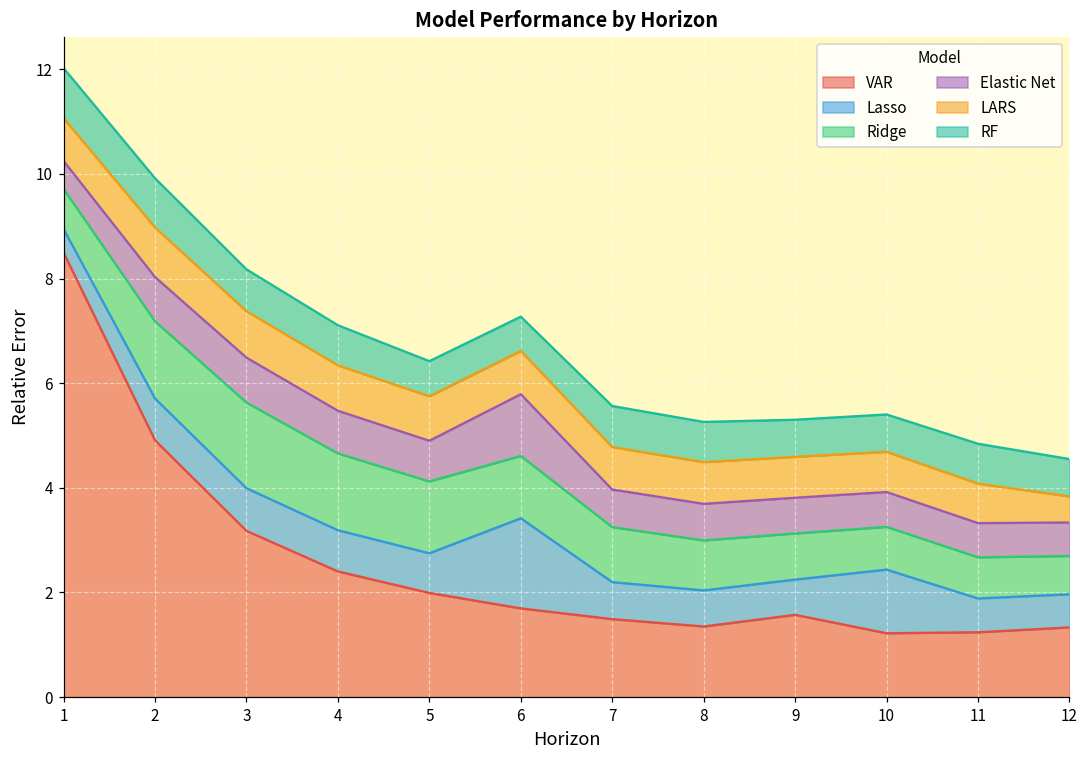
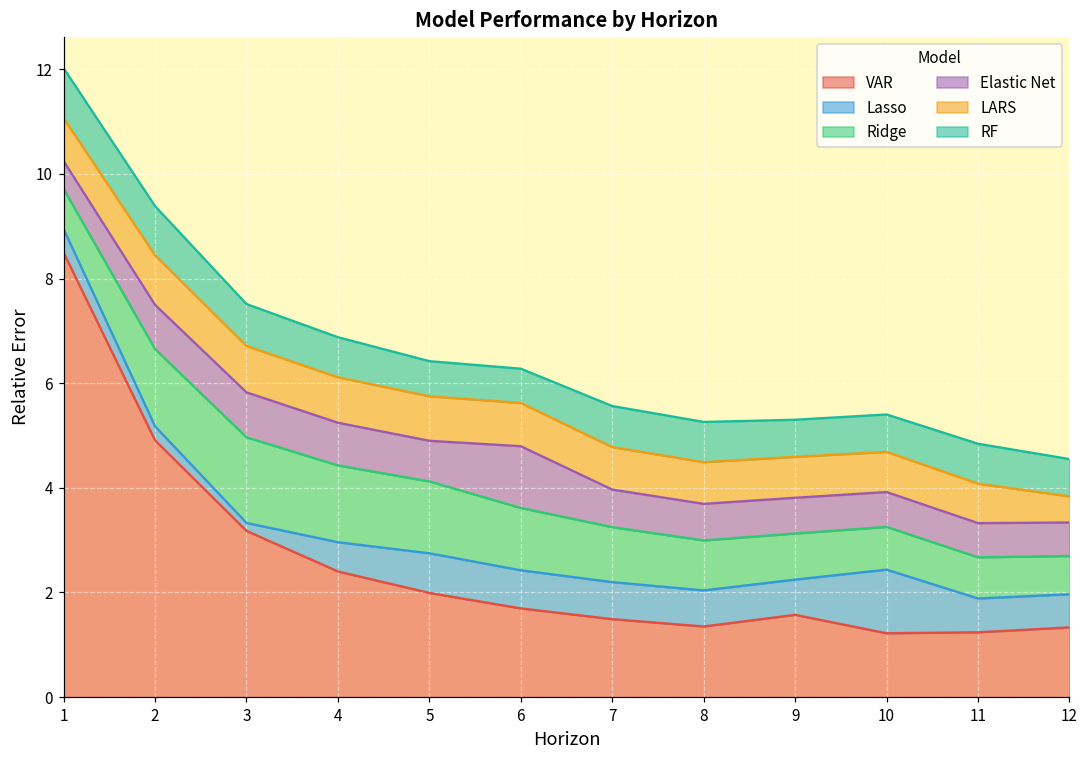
Lasso, 2: 0.8 -> 0.3
Lasso, 3: 0.8 -> 0.2
Lasso, 4: 0.8 -> 0.6
Lasso, 6: 1.7 -> 0.7
